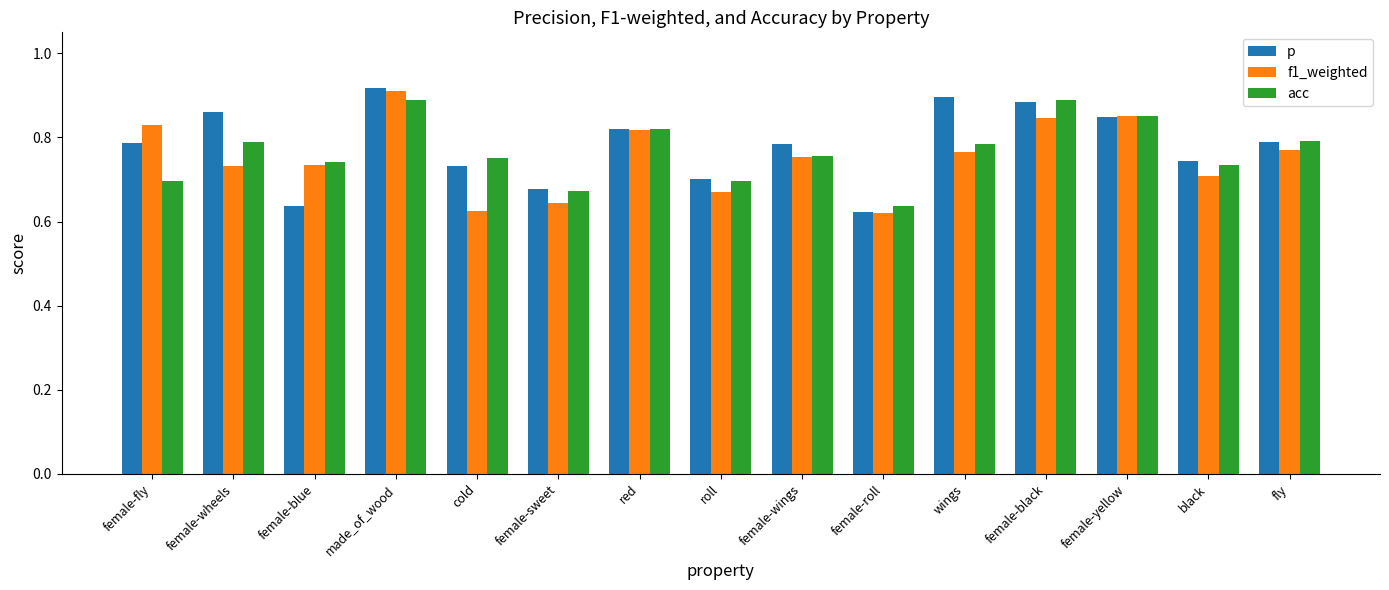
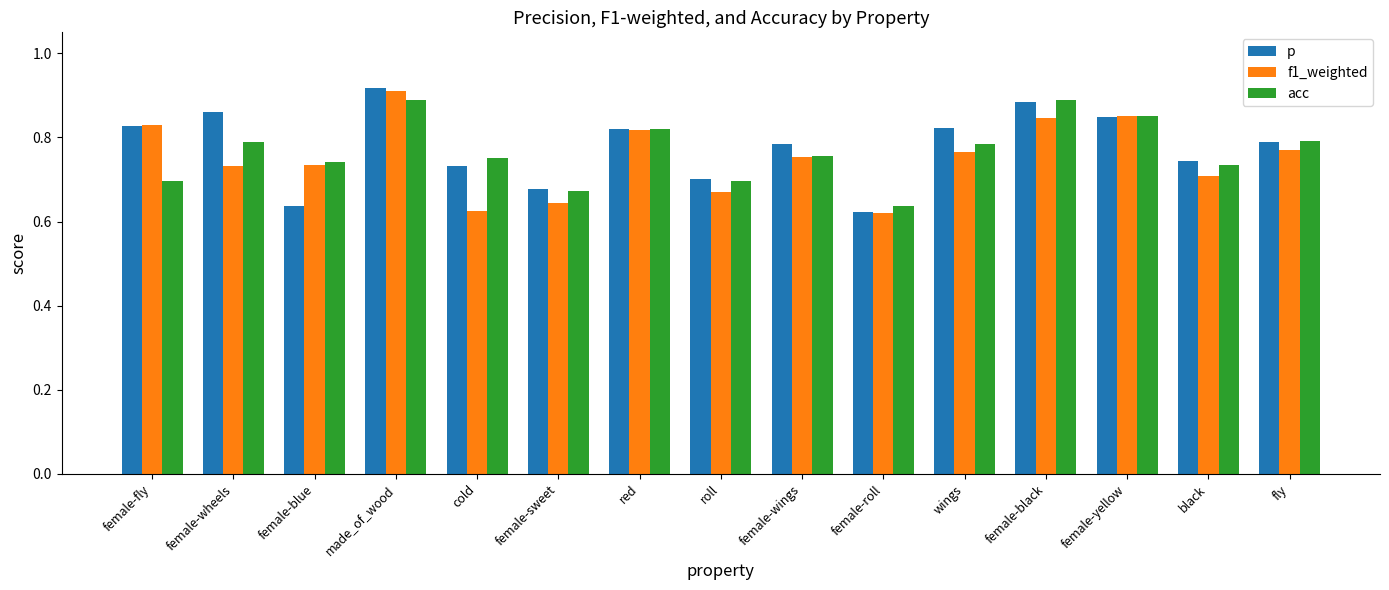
p, female-fly: 0.79 -> 0.83
p, wings: 0.90 -> 0.82
